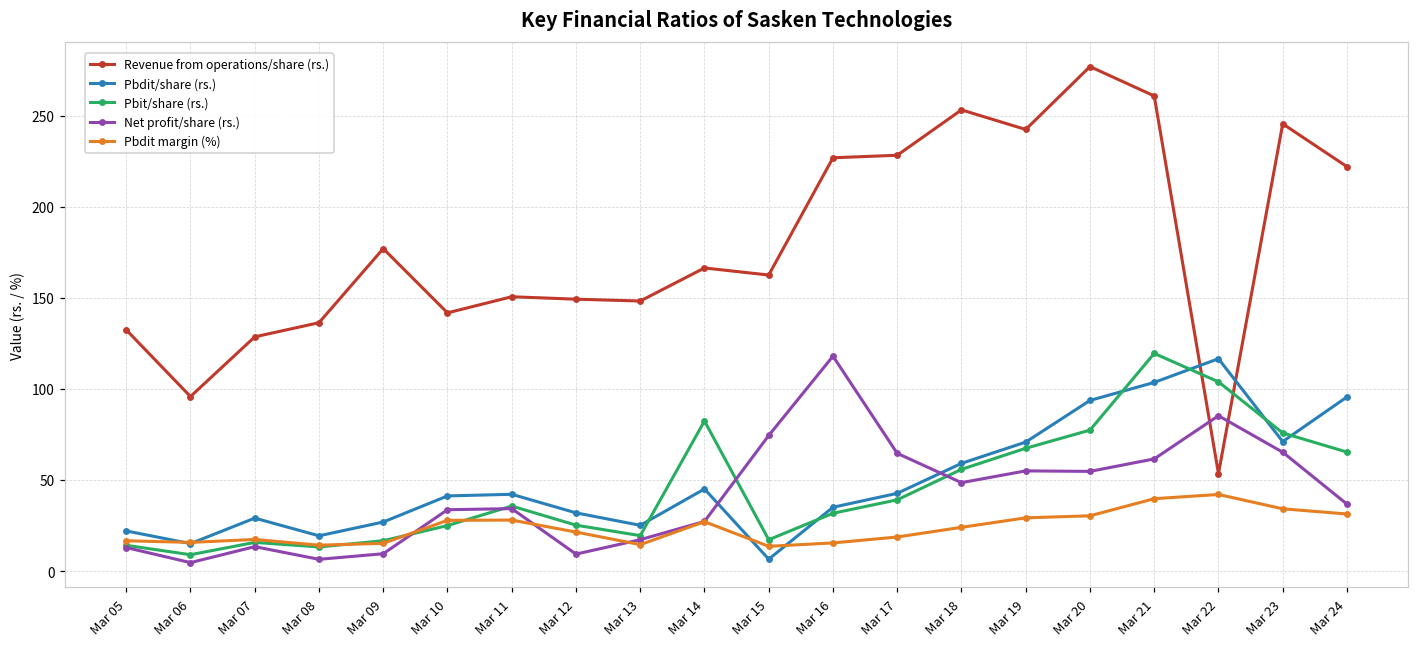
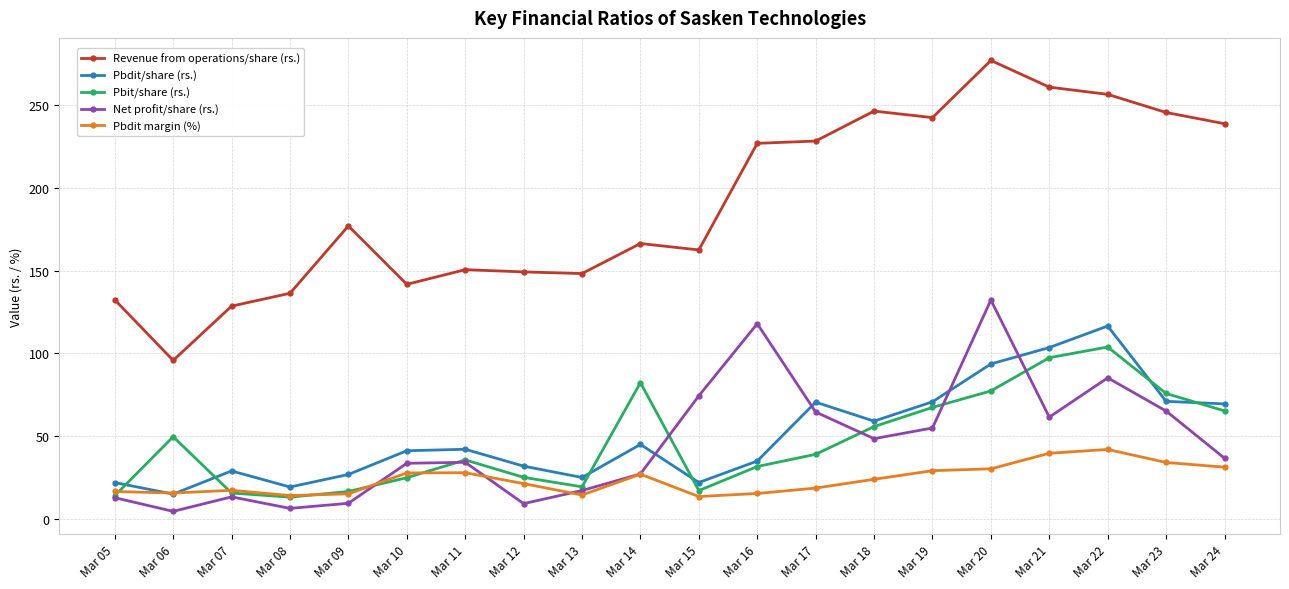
Pbit/share (rs.), Mar 06: 9 -> 50
Pbdit/share (rs.), Mar 15: 7 -> 22
Pbdit/share (rs.), Mar 17: 43 -> 71
Revenue from operations/share (rs.), Mar 18: 253 -> 246
Net profit/share (rs.), Mar 20: 55 -> 132
Pbit/share (rs.), Mar 21: 119 -> 97
Revenue from operations/share (rs.), Mar 22: 53 -> 256
Revenue from operations/share (rs.), Mar 24: 222 -> 239
Pbdit/share (rs.), Mar 24: 96 -> 70
